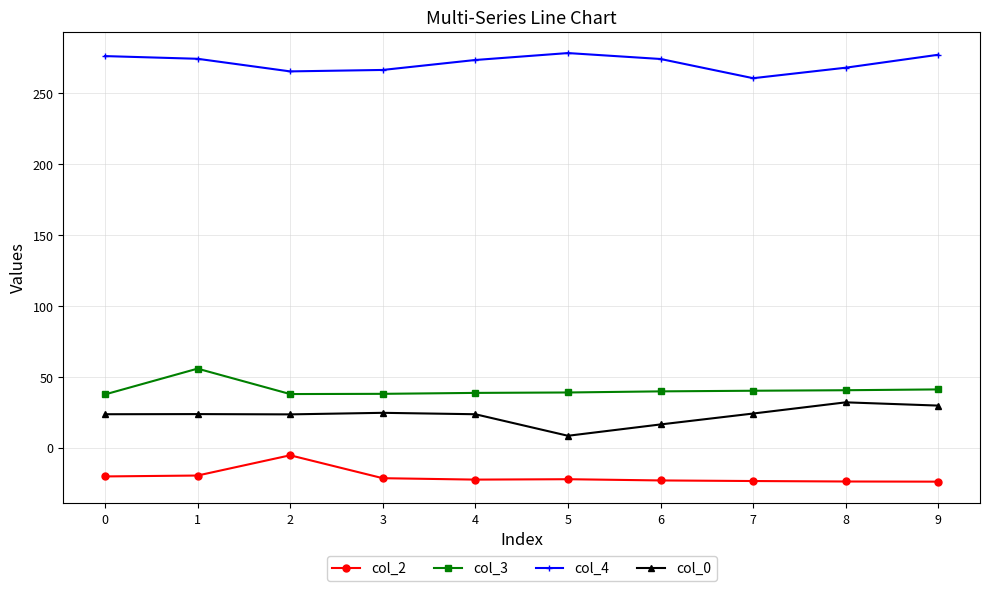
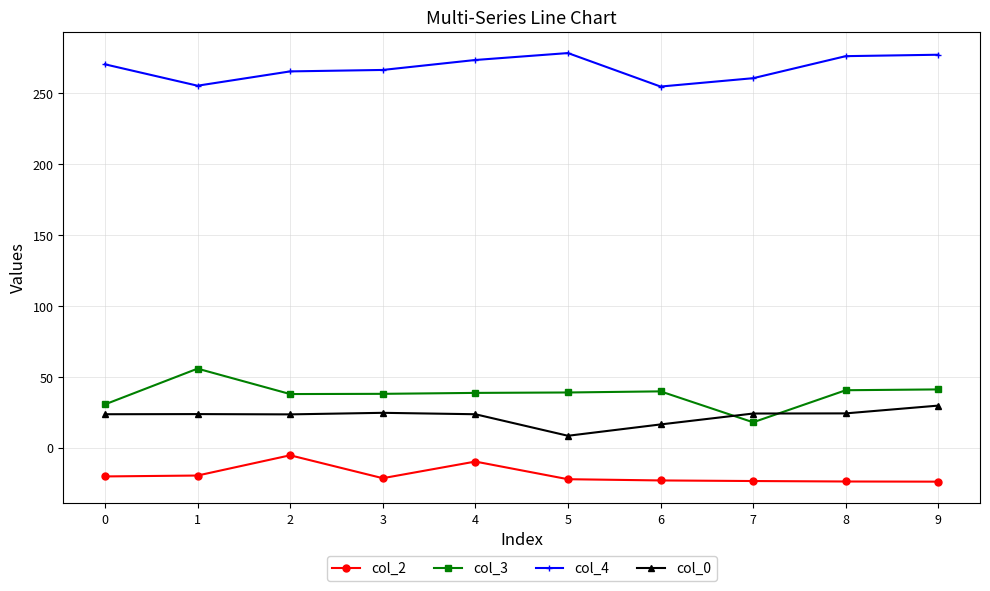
col_3, 0: 38 -> 31
col_4, 0: 276 -> 271
col_4, 1: 275 -> 256
col_2, 4: -23 -> -10
col_4, 6: 274 -> 255
col_3, 7: 40 -> 18
col_4, 8: 268 -> 276
col_0, 8: 32 -> 24
